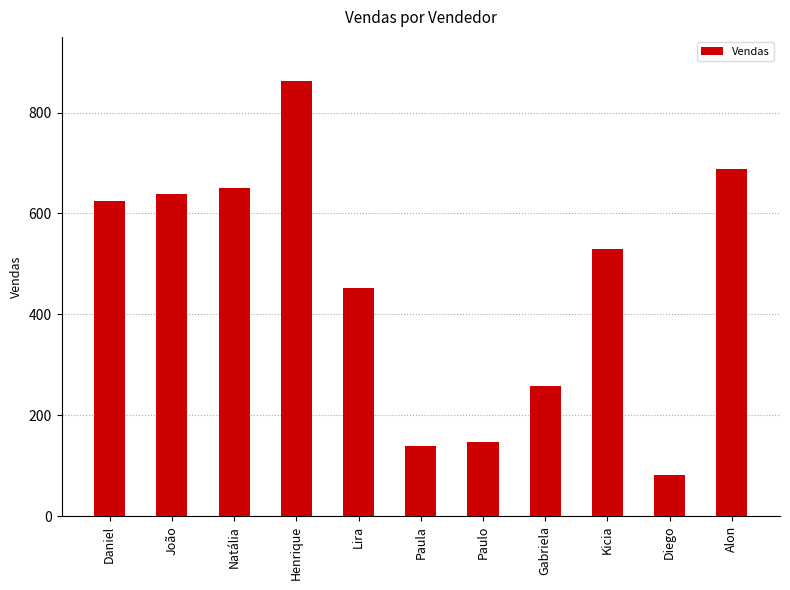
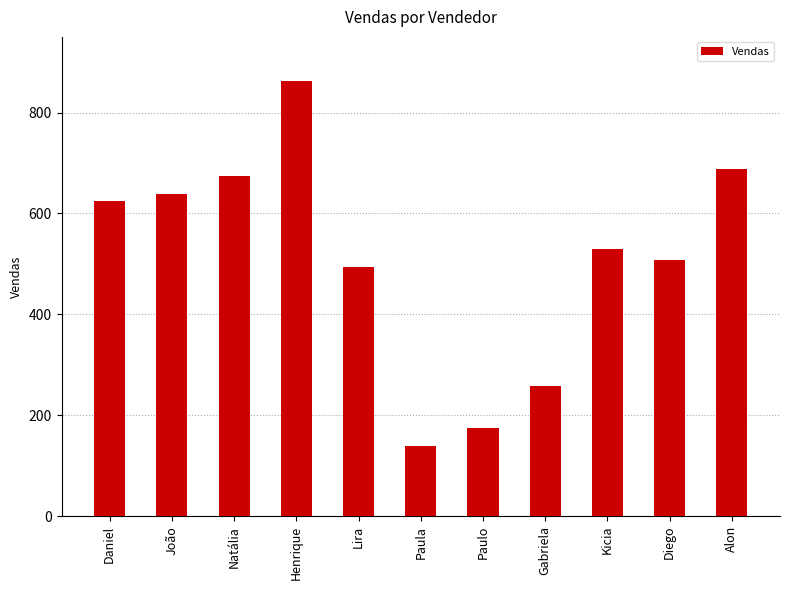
Natália: 650 -> 670
Lira: 450 -> 490
Paulo: 150 -> 180
Diego: 80 -> 510
